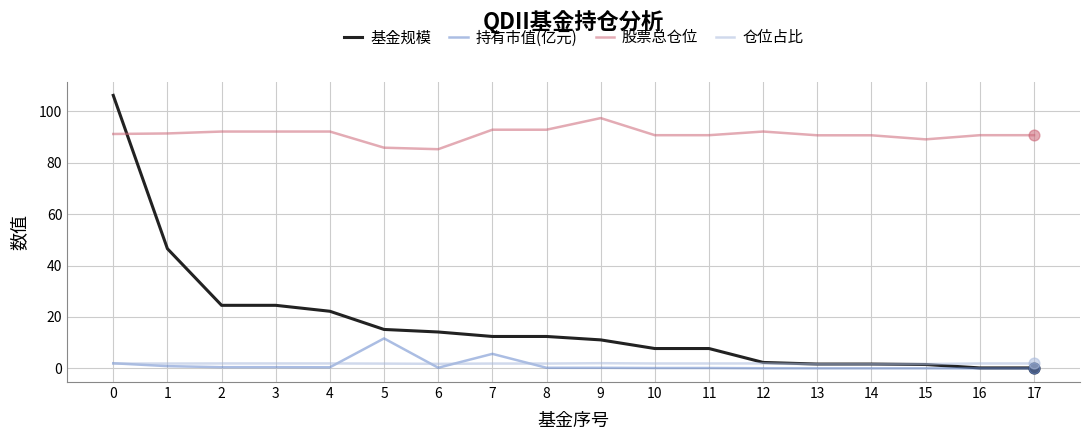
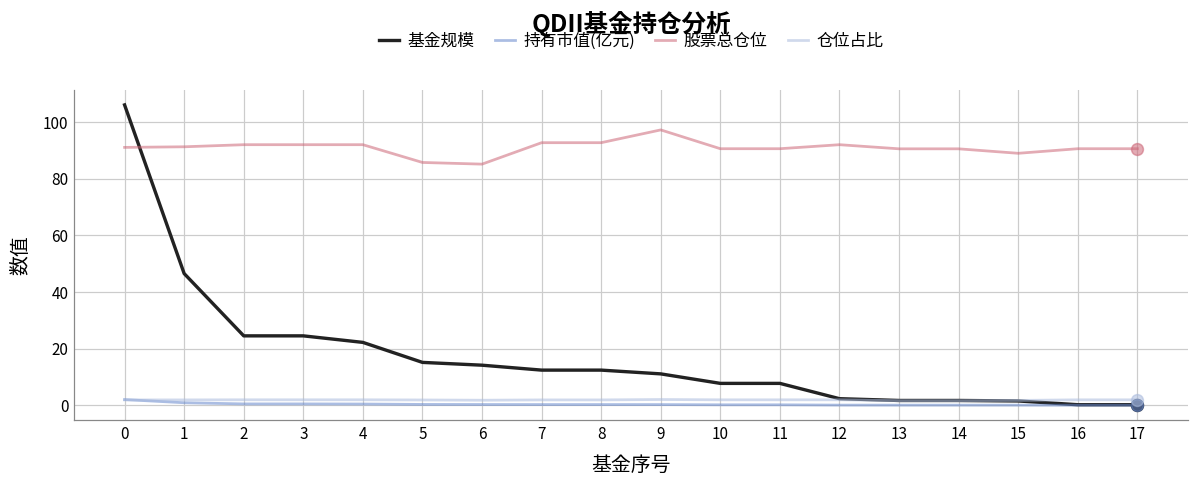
持有市值(亿元), 5: 12 -> 0
持有市值(亿元), 7: 6 -> 0
